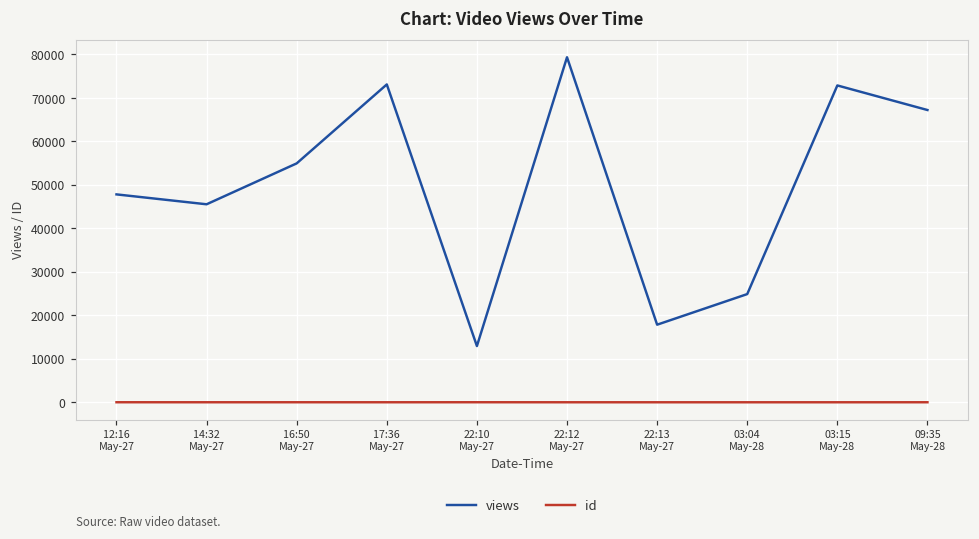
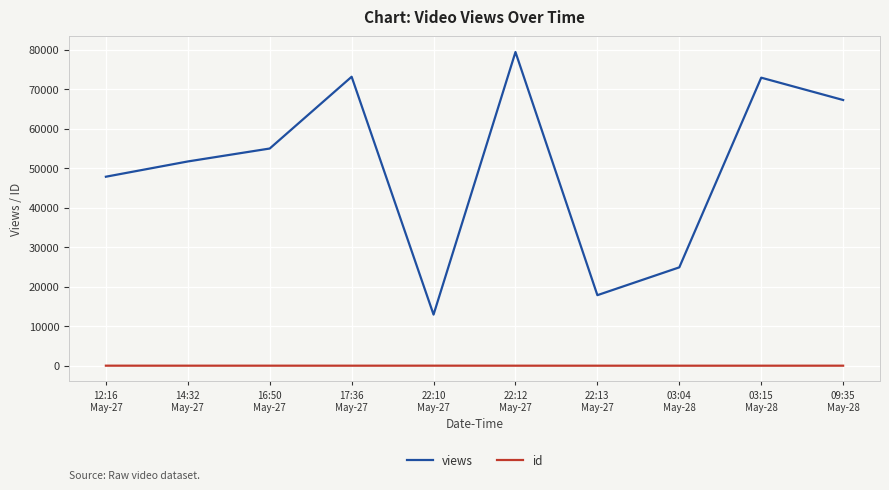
views, 14:32 May-27: 46000 -> 52000
